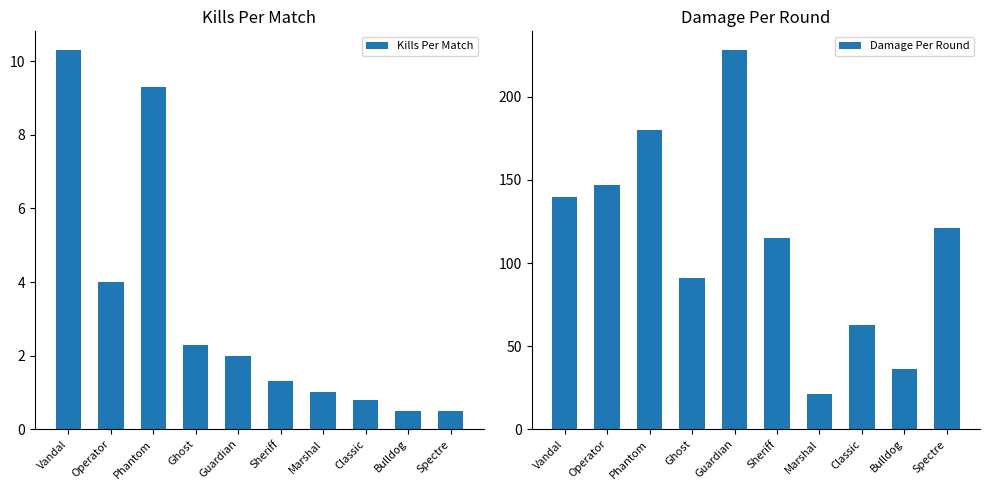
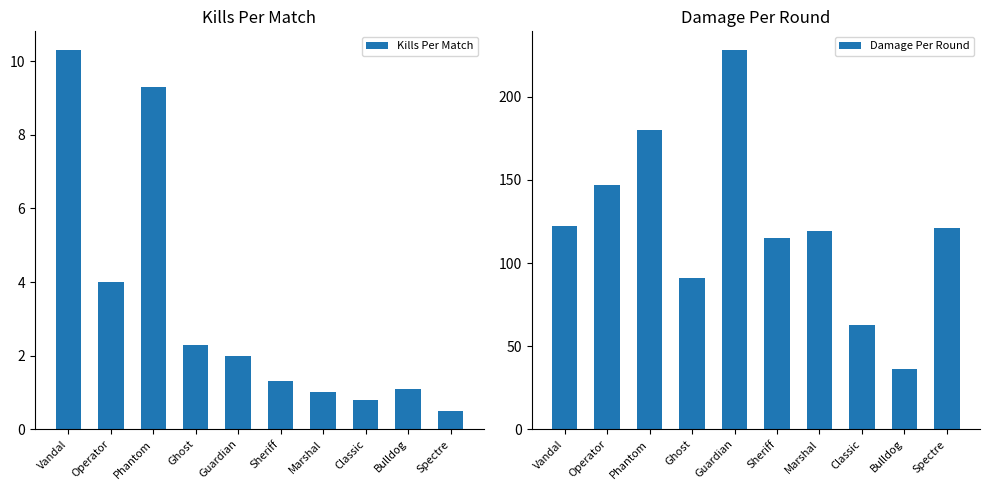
Kills Per Match, Bulldog: 0.5 -> 1.1
Damage Per Round, Vandal: 140 -> 122
Damage Per Round, Marshal: 21 -> 119
